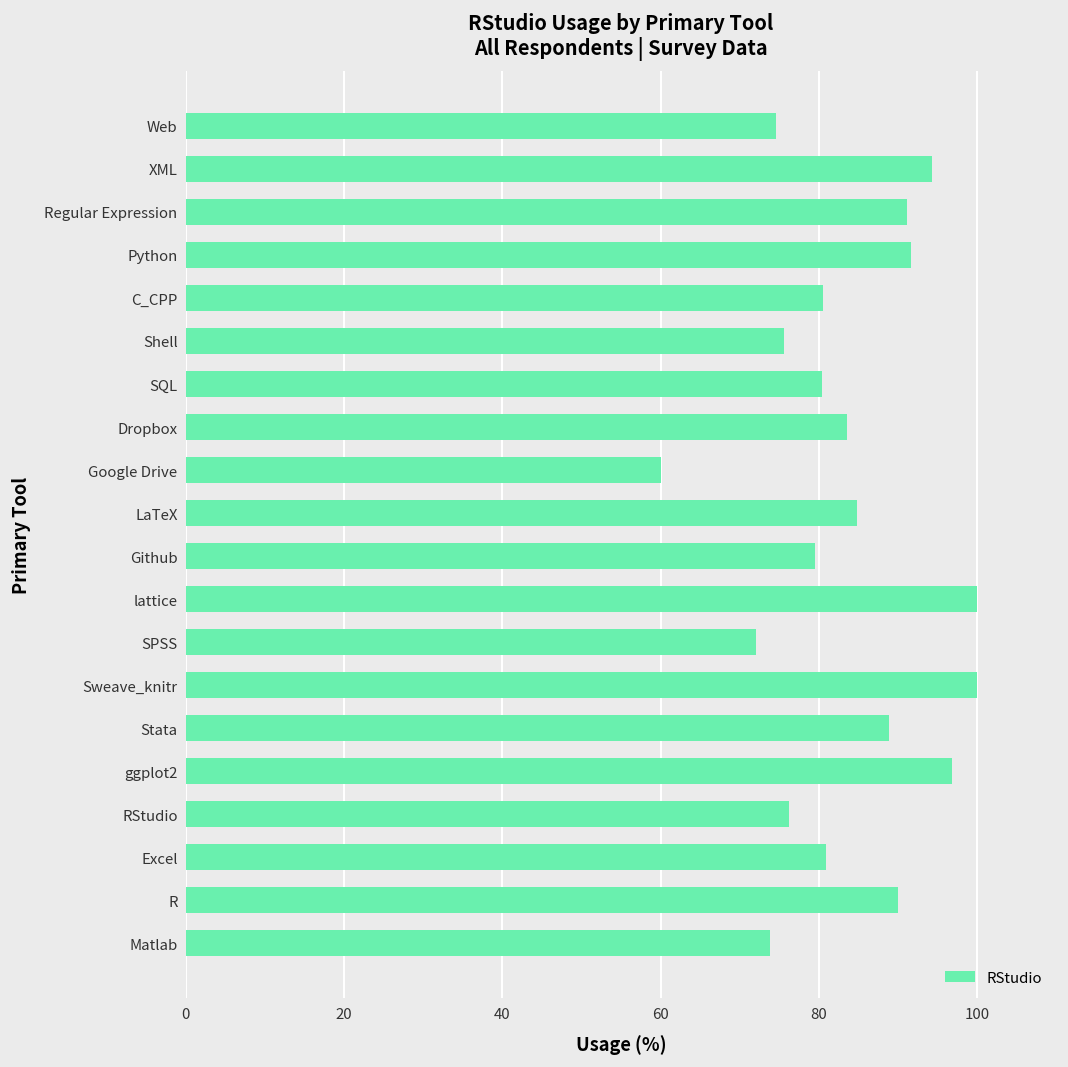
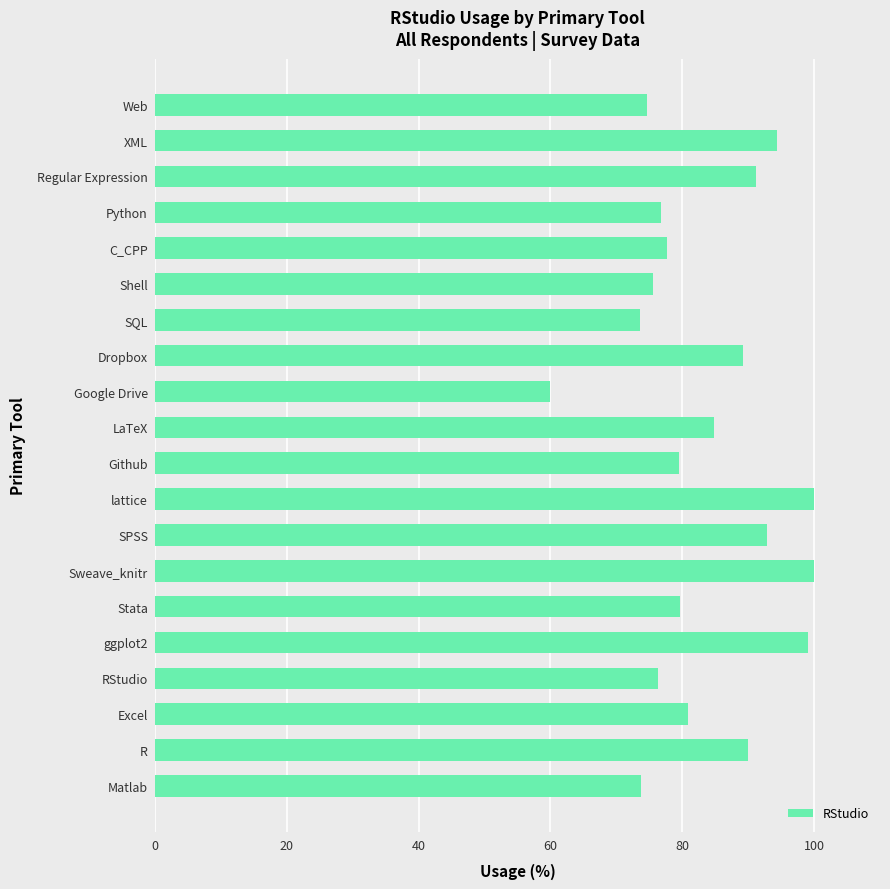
Python: 92 -> 77
C_CPP: 81 -> 78
SQL: 80 -> 74
Dropbox: 84 -> 89
SPSS: 72 -> 93
Stata: 89 -> 80
ggplot2: 97 -> 99
